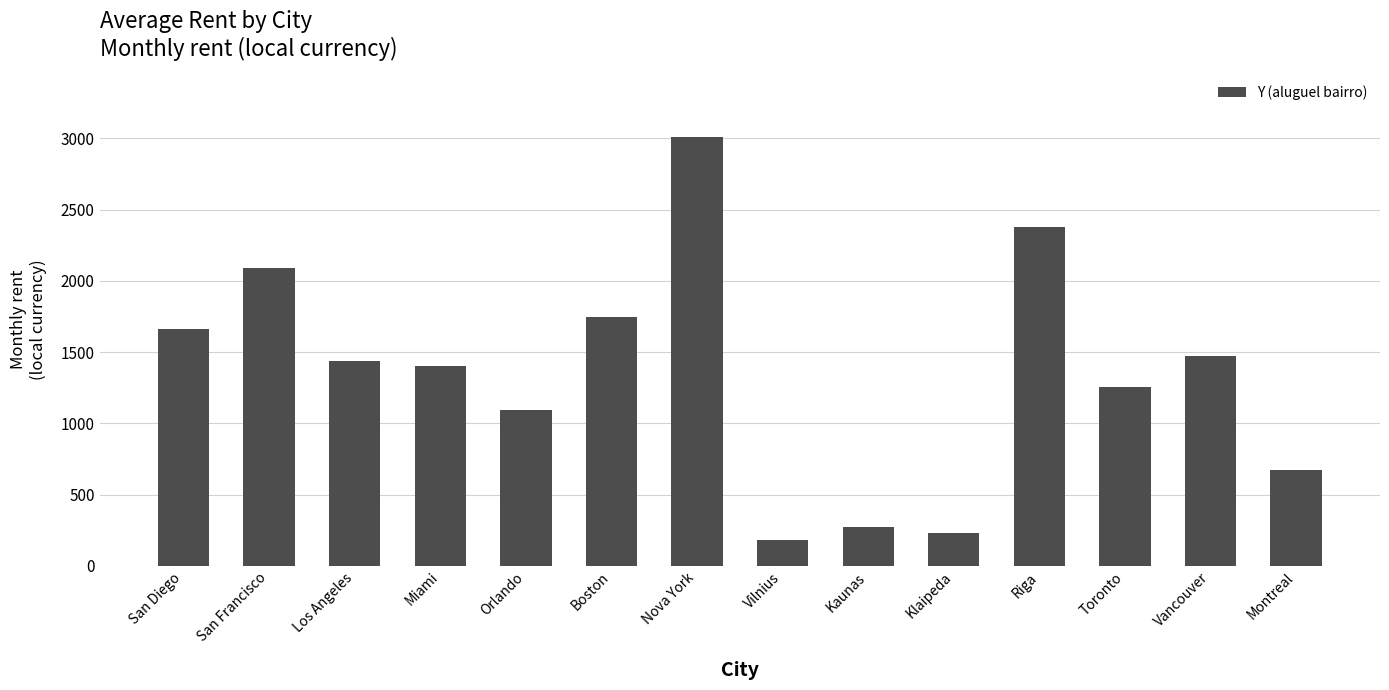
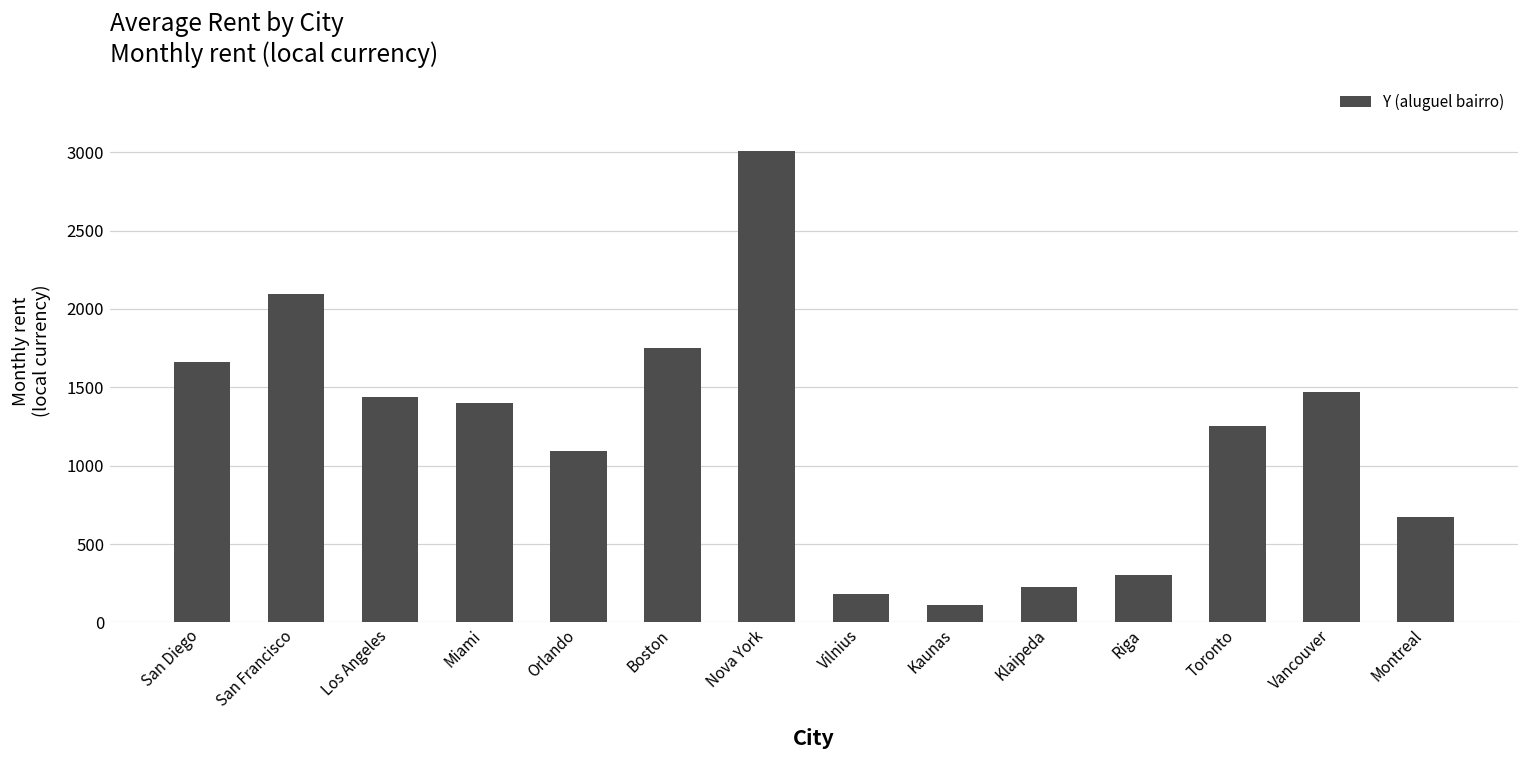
Kaunas: 270 -> 110
Riga: 2380 -> 300
